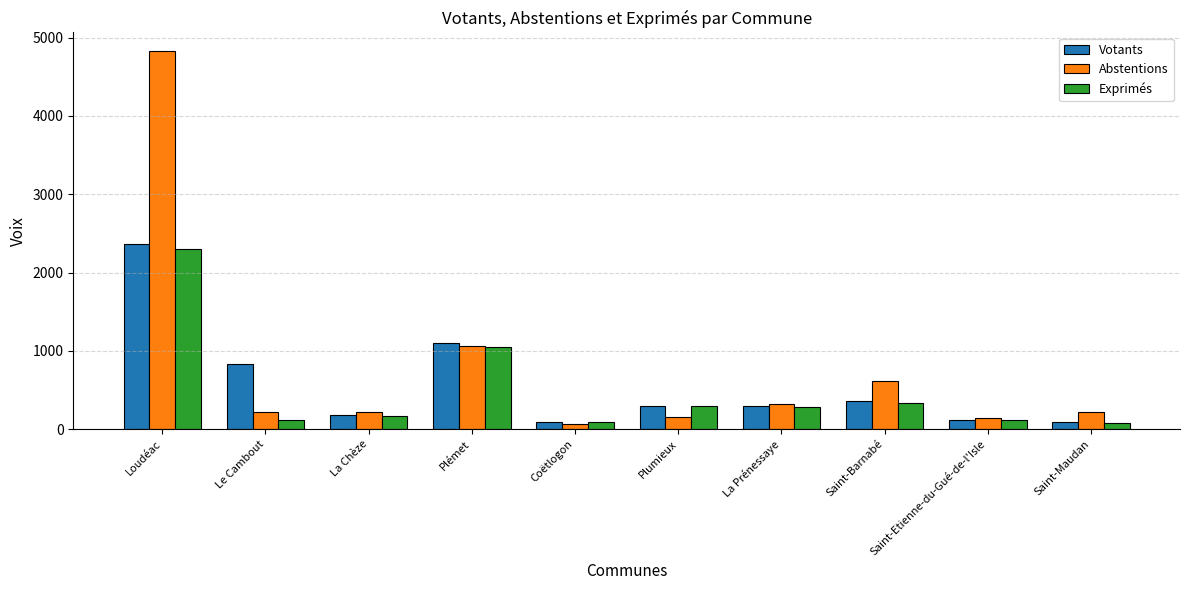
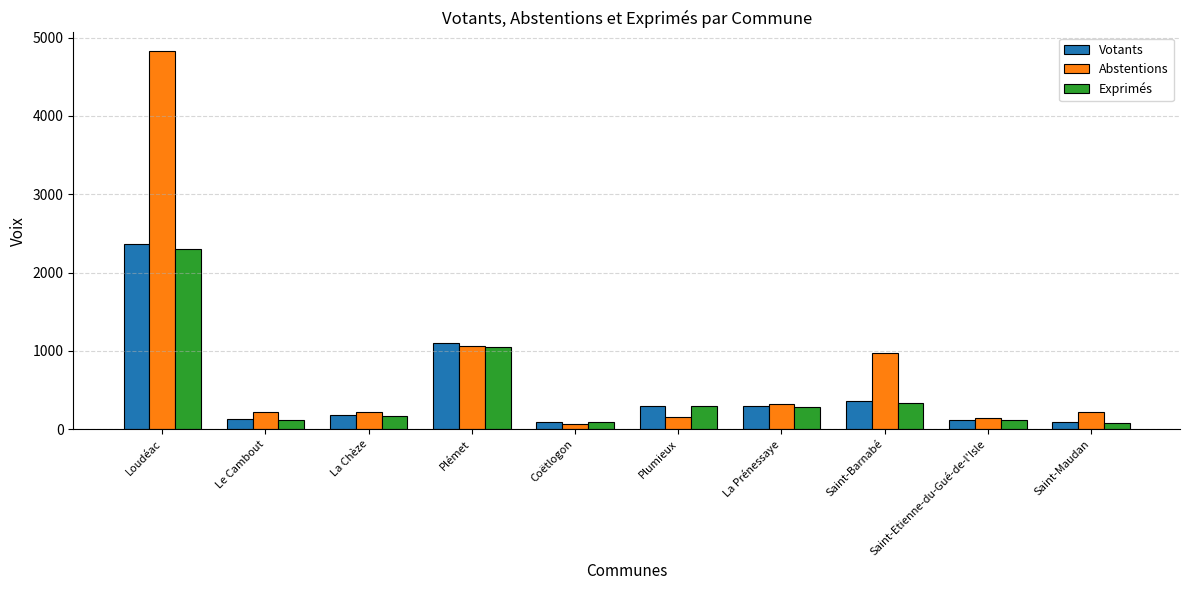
Votants, Le Cambout: 800 -> 100
Abstentions, Saint-Barnabé: 600 -> 1000
